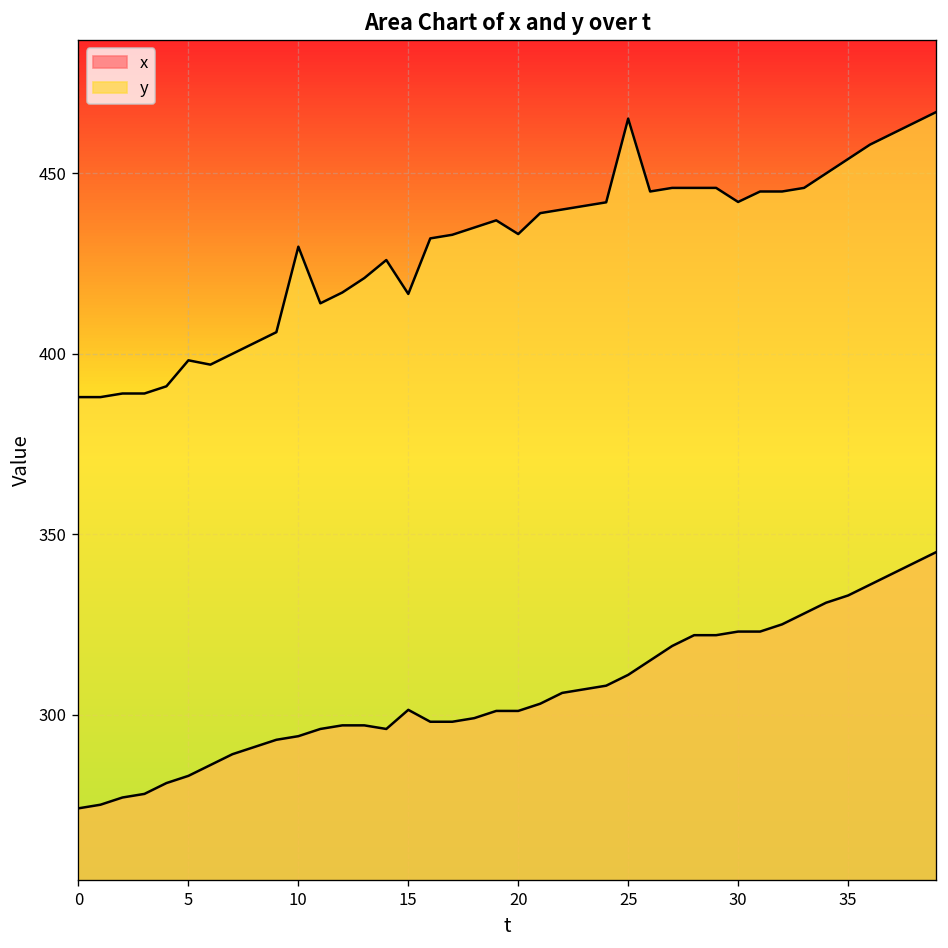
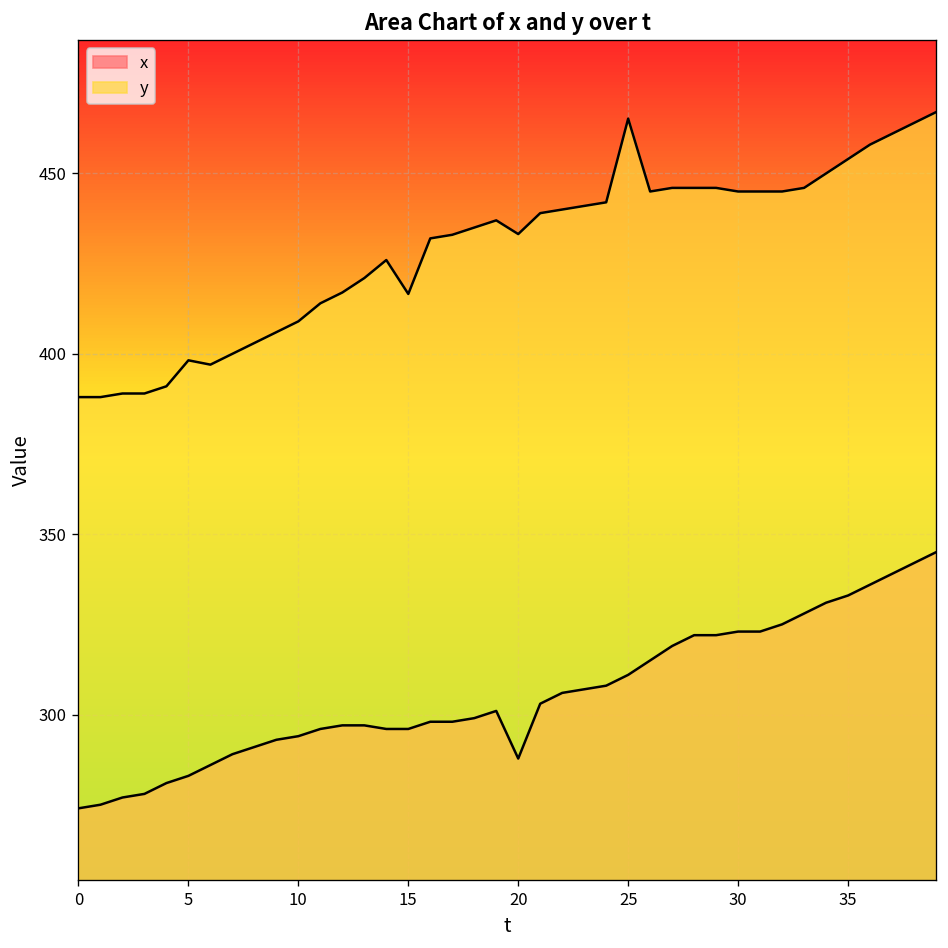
y, 10: 430 -> 409
x, 15: 301 -> 296
x, 20: 301 -> 288
y, 30: 442 -> 445
